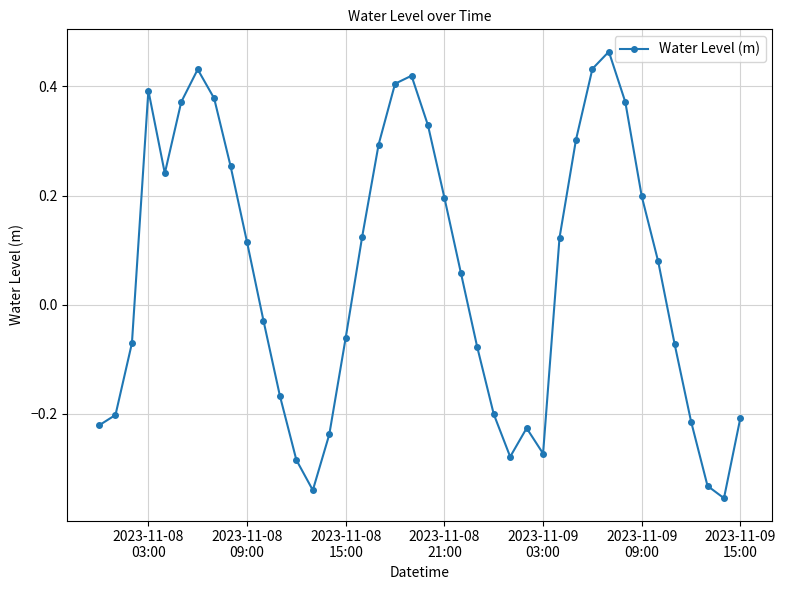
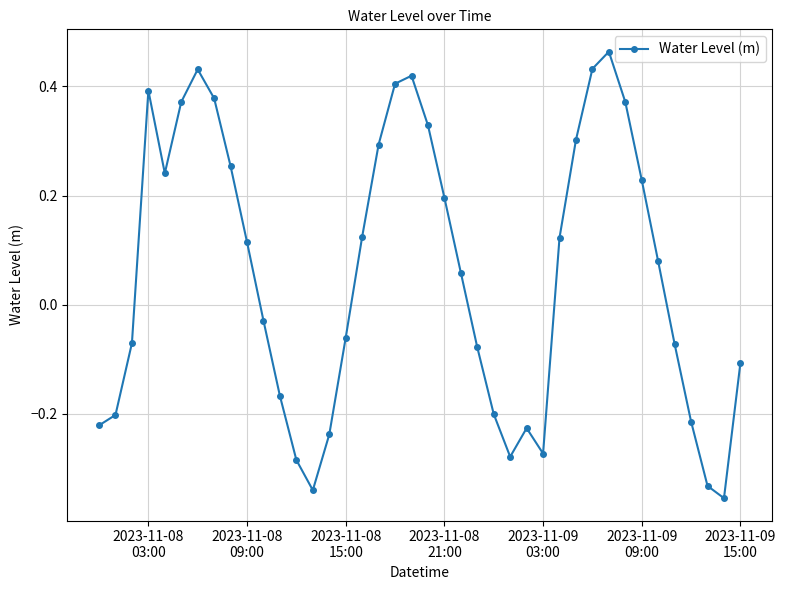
2023-11-09 09:00: 0.20 -> 0.23
2023-11-09 15:00: -0.21 -> -0.11
